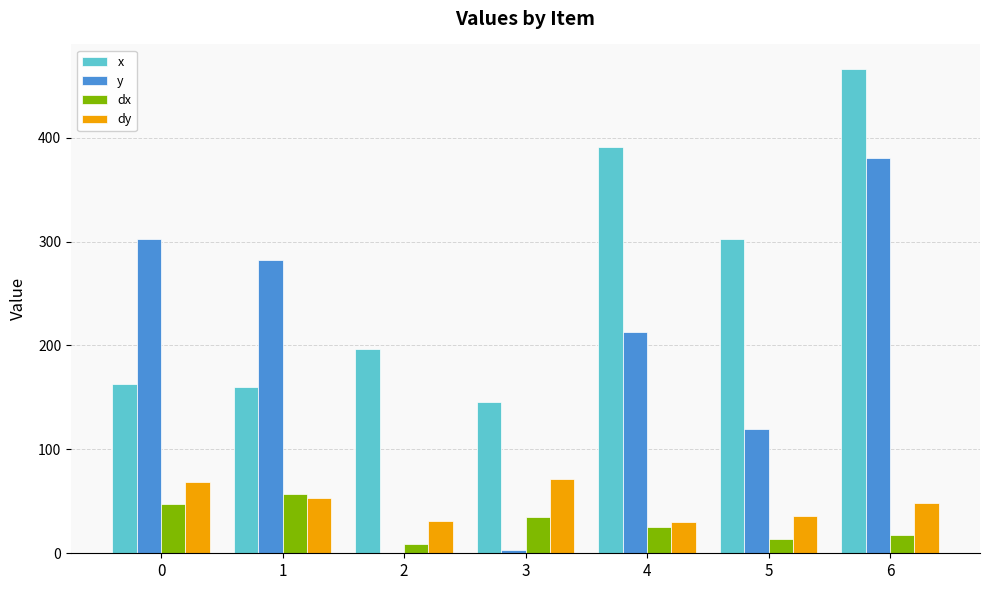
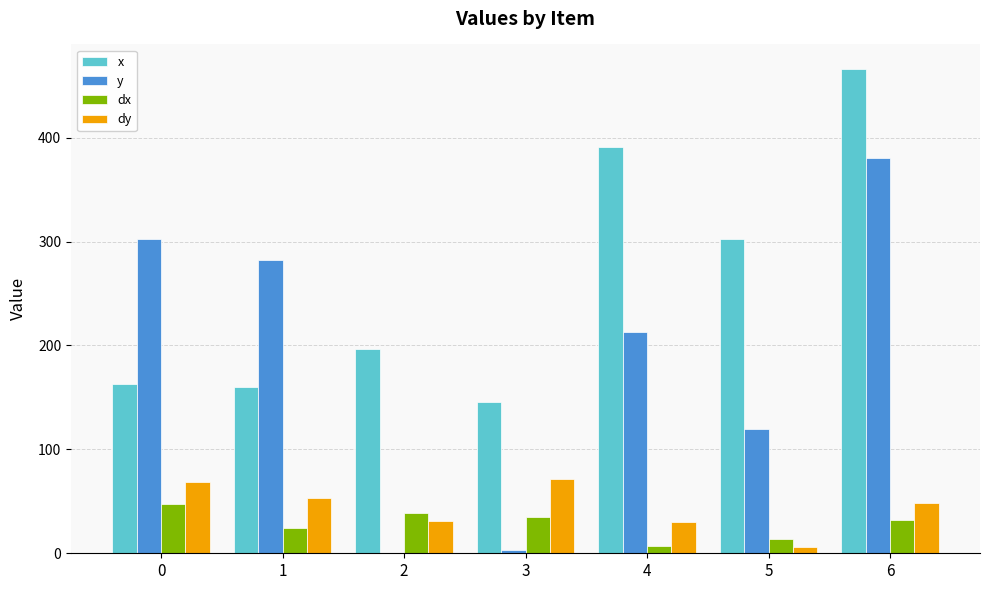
dx, 1: 57 -> 24
dx, 2: 9 -> 39
dx, 4: 25 -> 7
dy, 5: 36 -> 6
dx, 6: 18 -> 32
